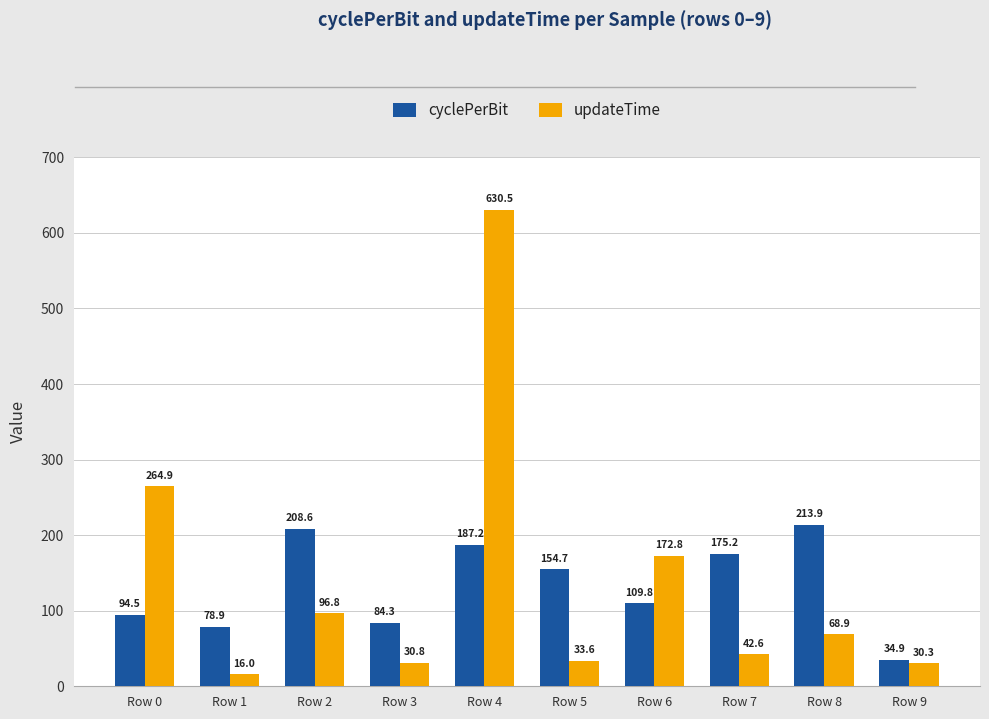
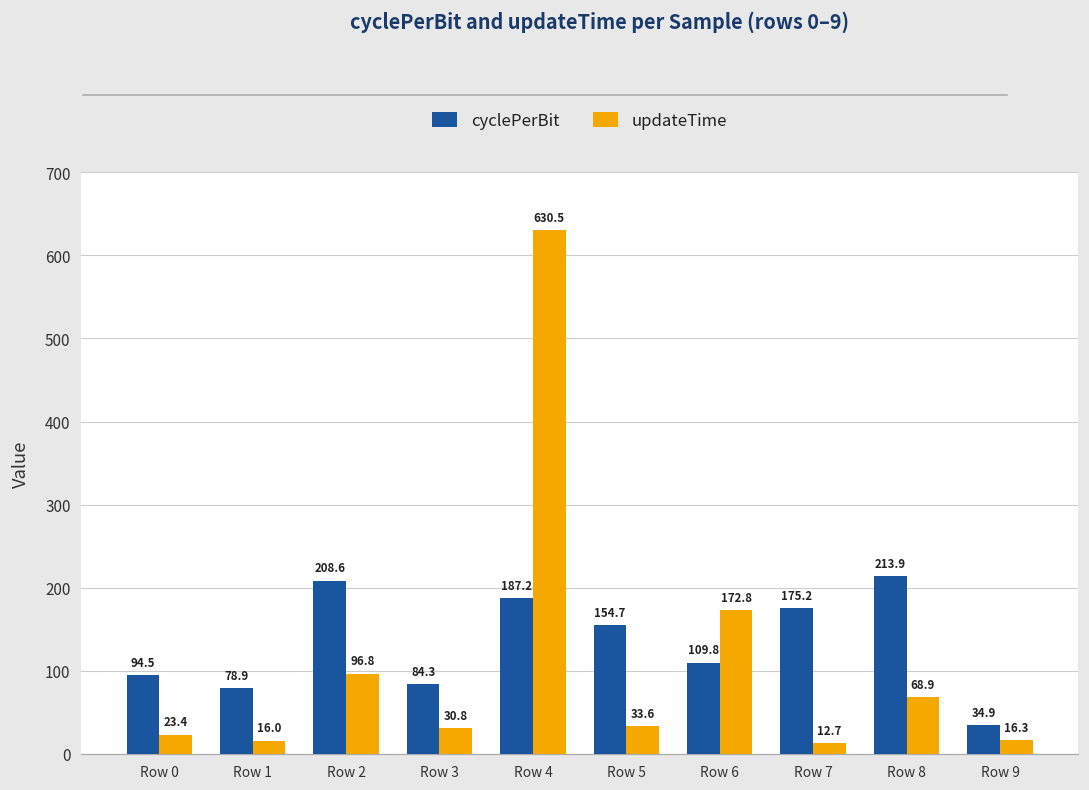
updateTime, Row 0: 264.9 -> 23.4
updateTime, Row 7: 42.6 -> 12.7
updateTime, Row 9: 30.3 -> 16.3
